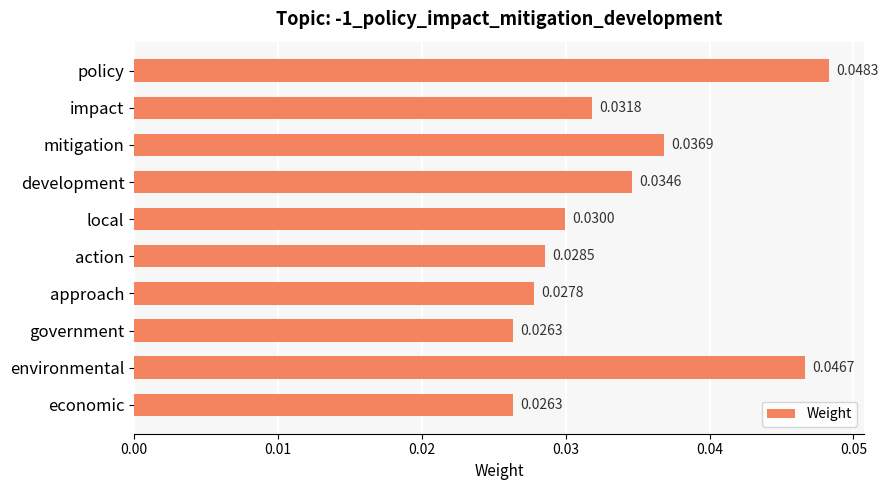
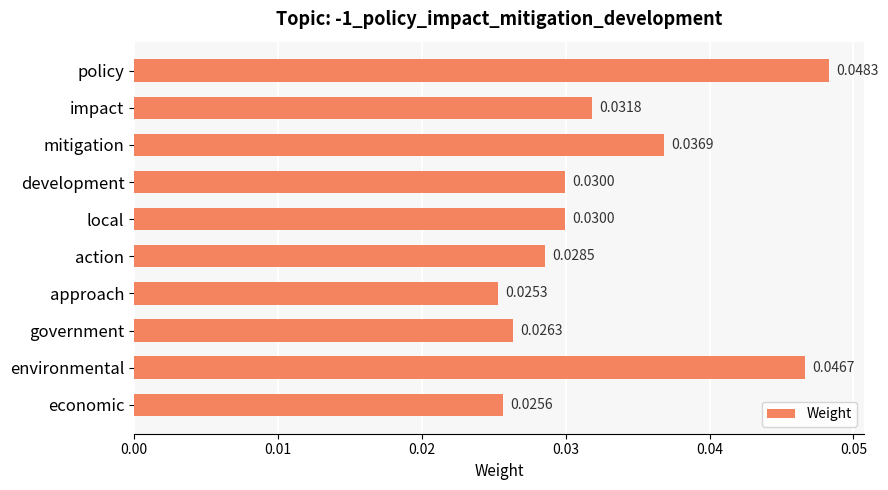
development: 0.0346 -> 0.0300
approach: 0.0278 -> 0.0253
economic: 0.0263 -> 0.0256
